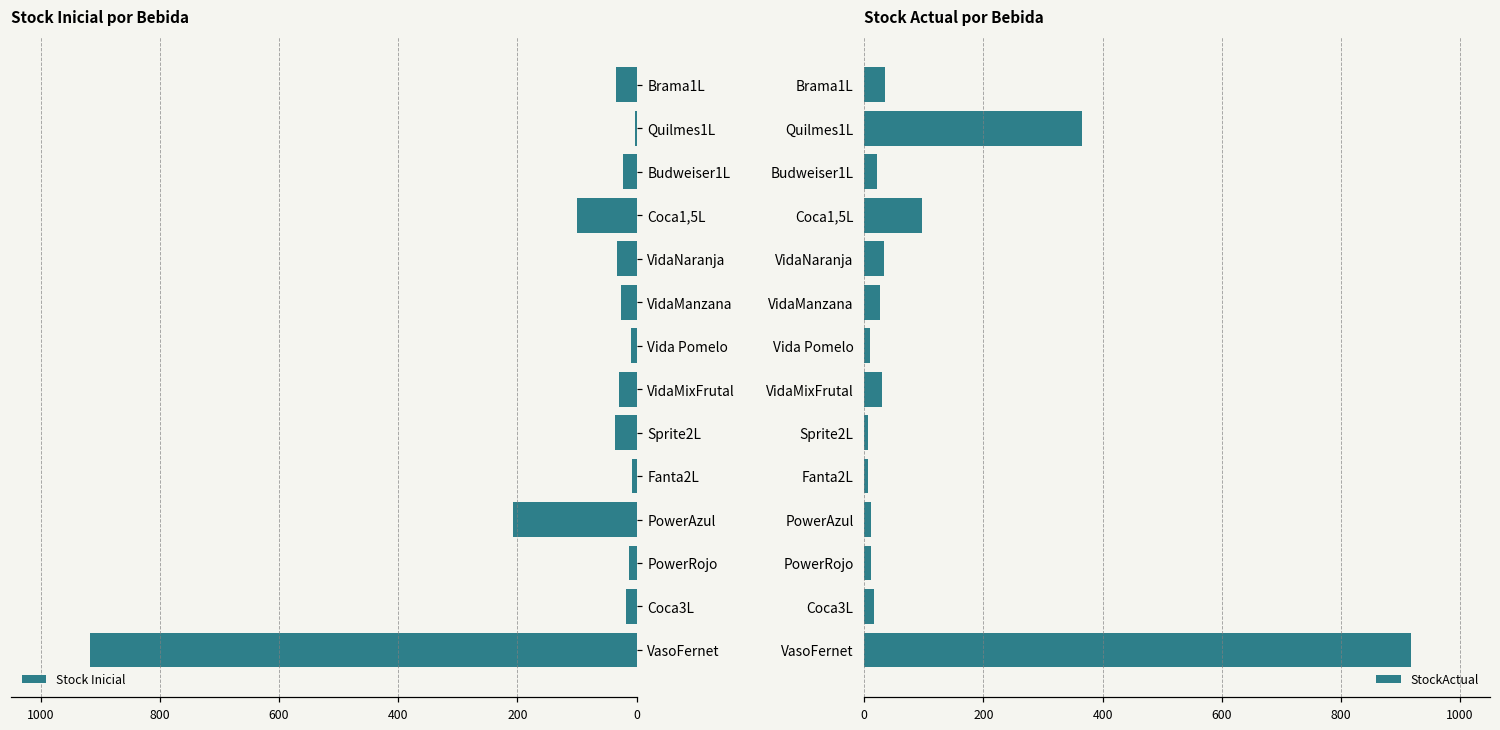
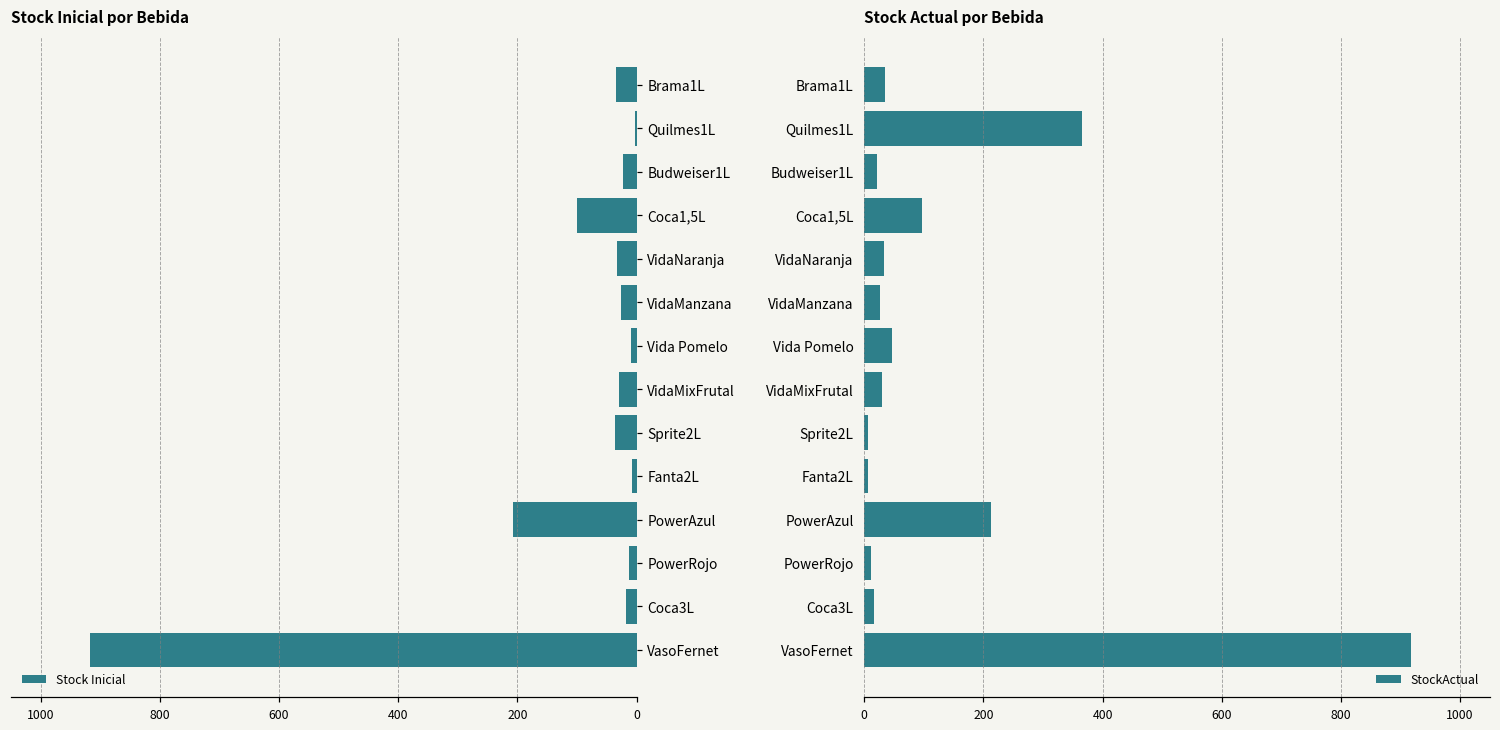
Stock Actual por Bebida, Vida Pomelo: 10 -> 50
Stock Actual por Bebida, PowerAzul: 10 -> 210
